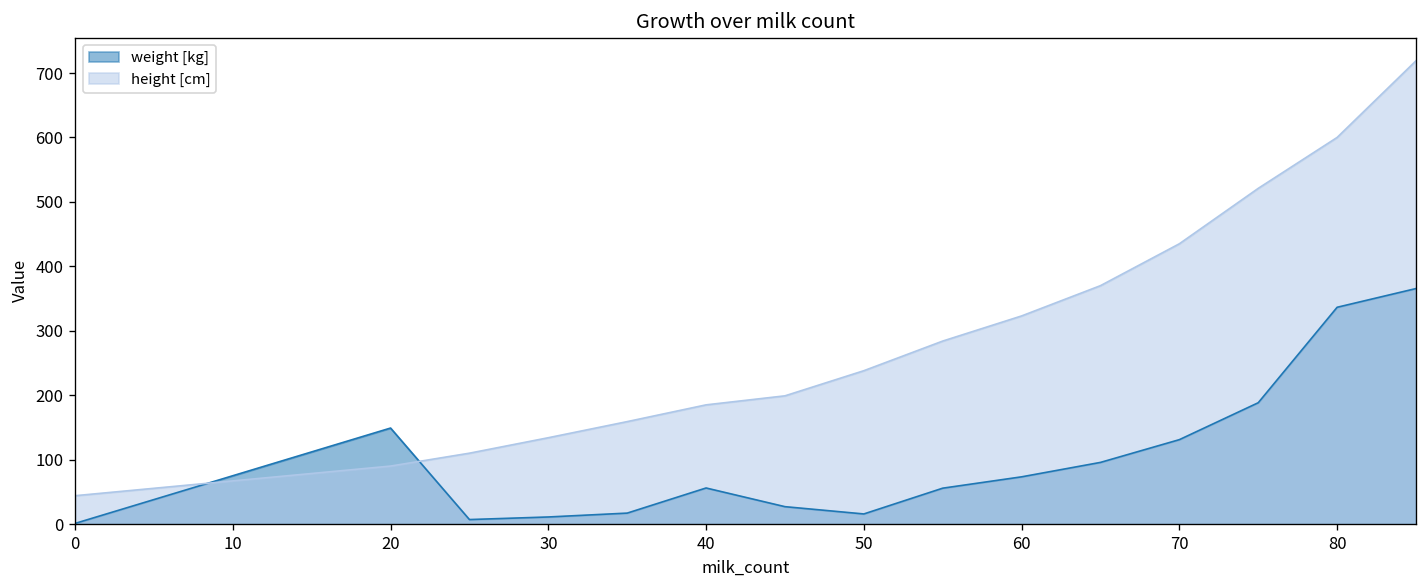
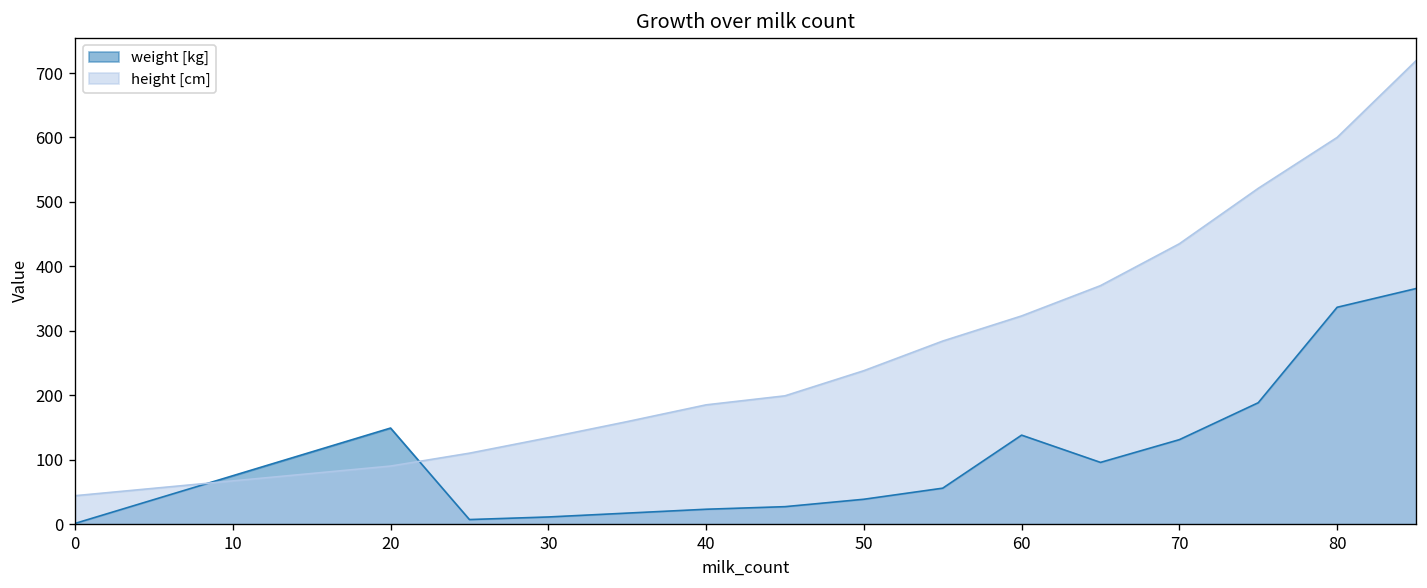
weight [kg], 40: 60 -> 20
weight [kg], 50: 20 -> 40
weight [kg], 60: 70 -> 140
